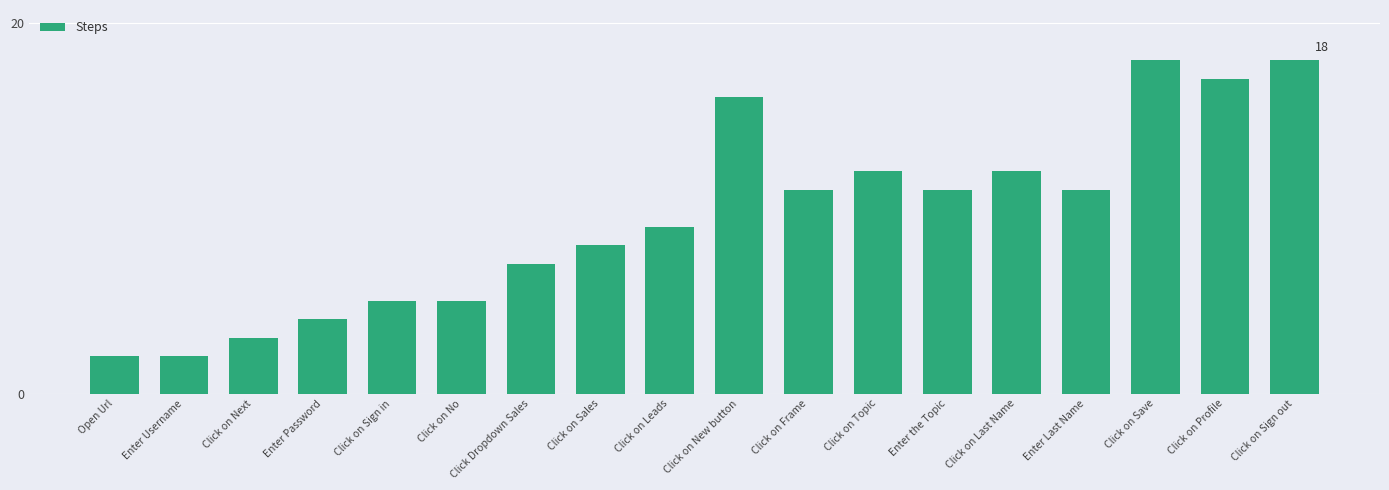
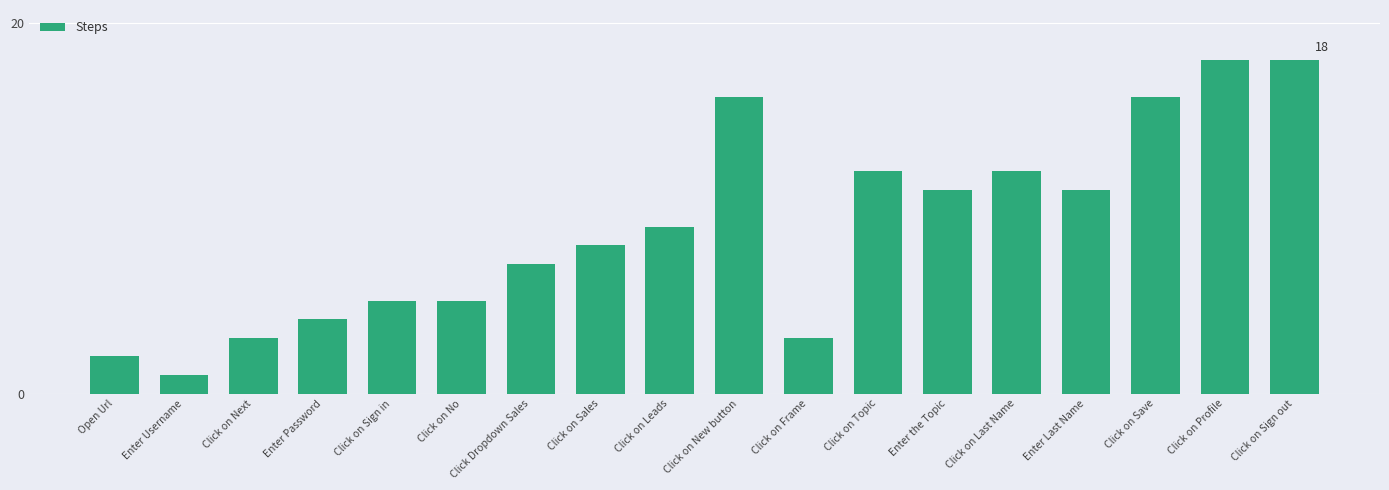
Enter Username: 2 -> 1
Click on Frame: 11 -> 3
Click on Save: 18 -> 16
Click on Profile: 17 -> 18
